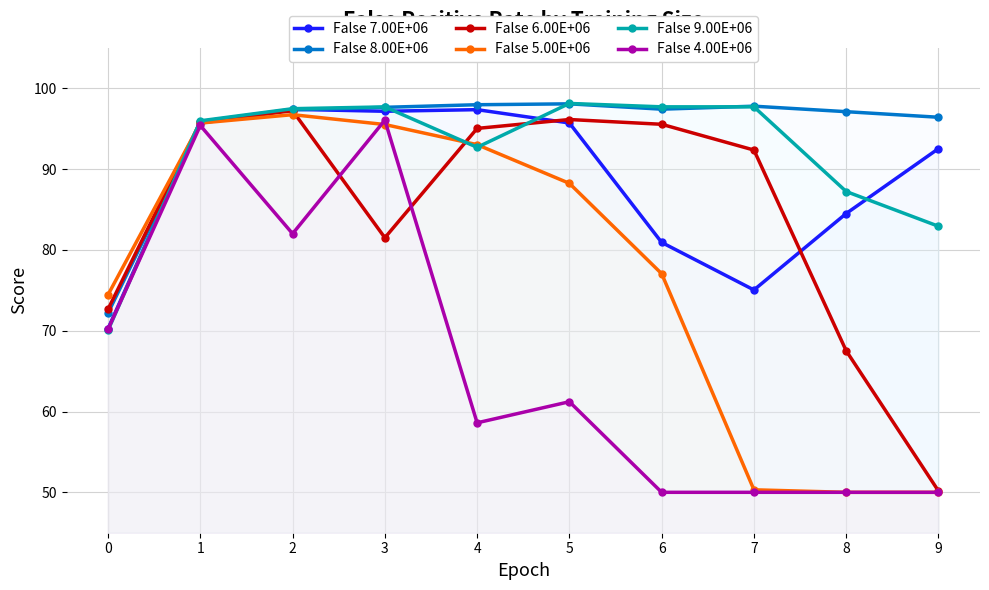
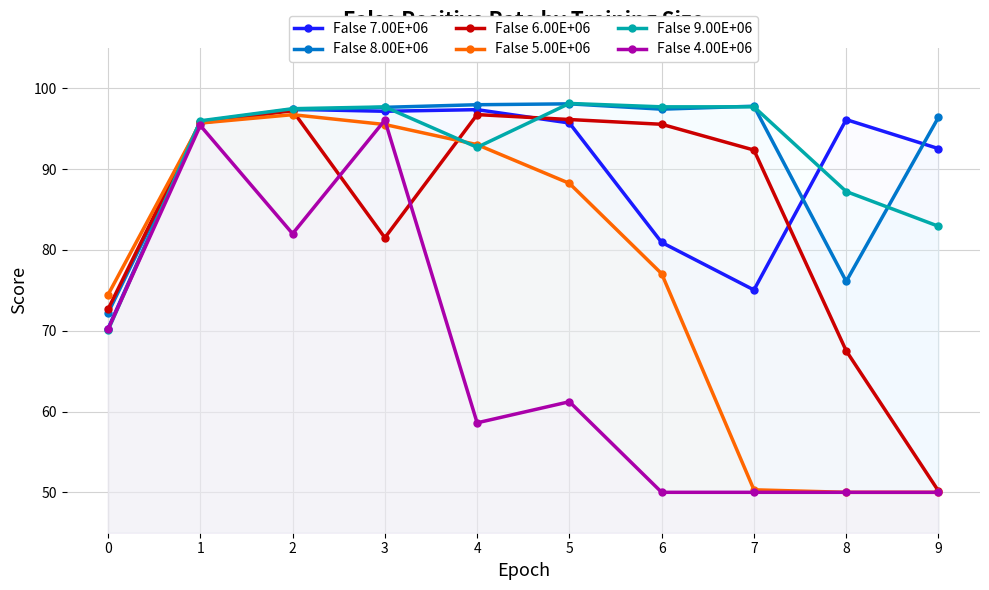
False 6.00E+06, 4: 95 -> 97
False 7.00E+06, 8: 85 -> 96
False 8.00E+06, 8: 97 -> 76
